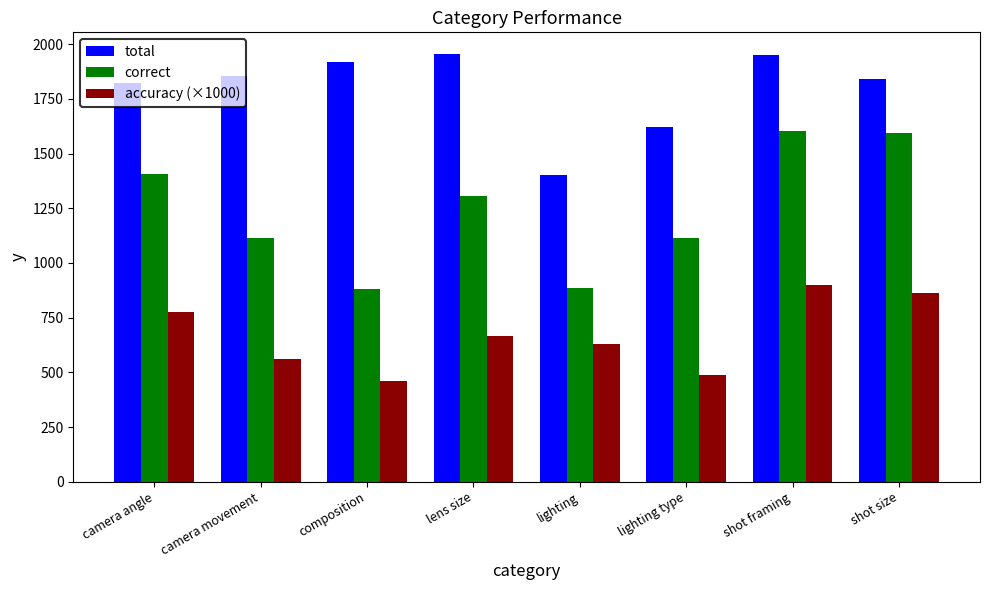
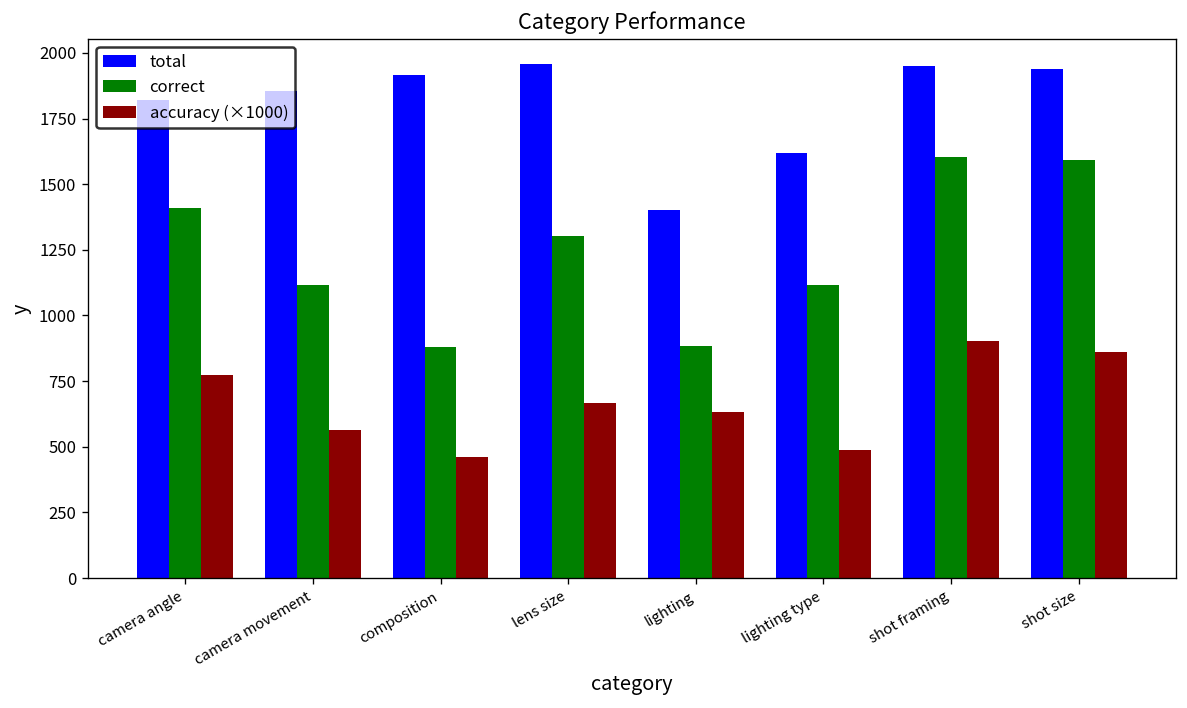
total, shot size: 1840 -> 1940
